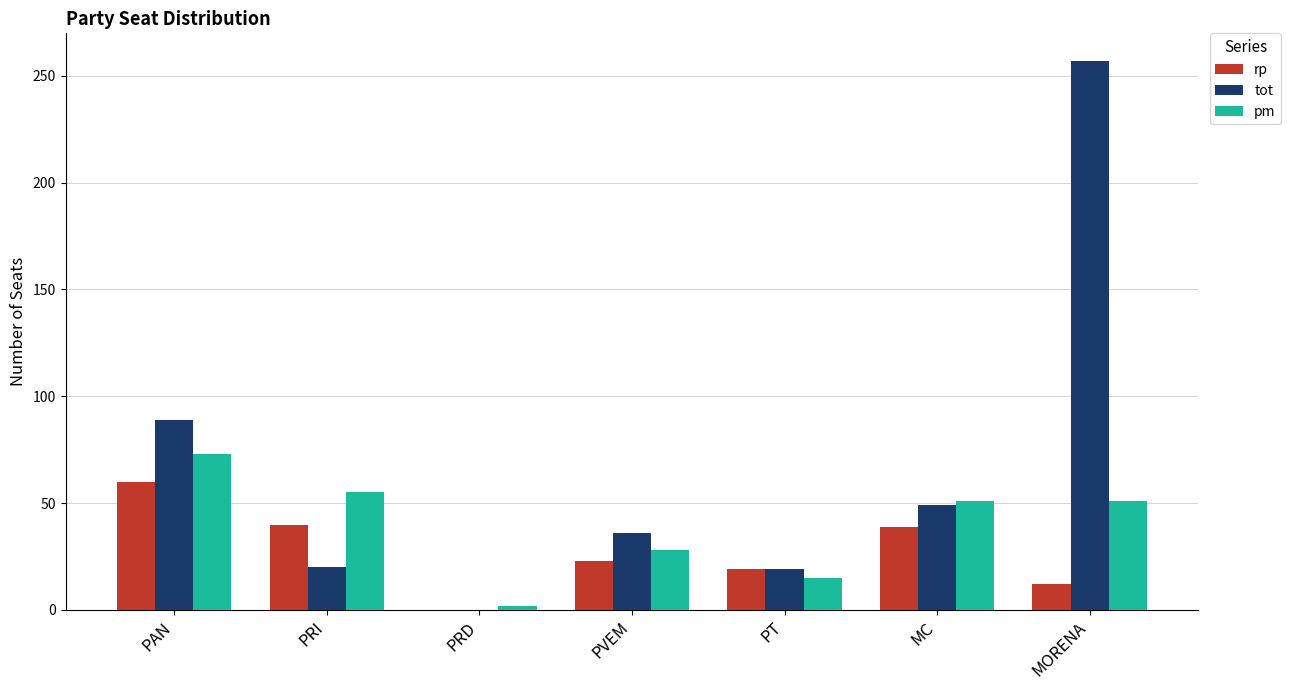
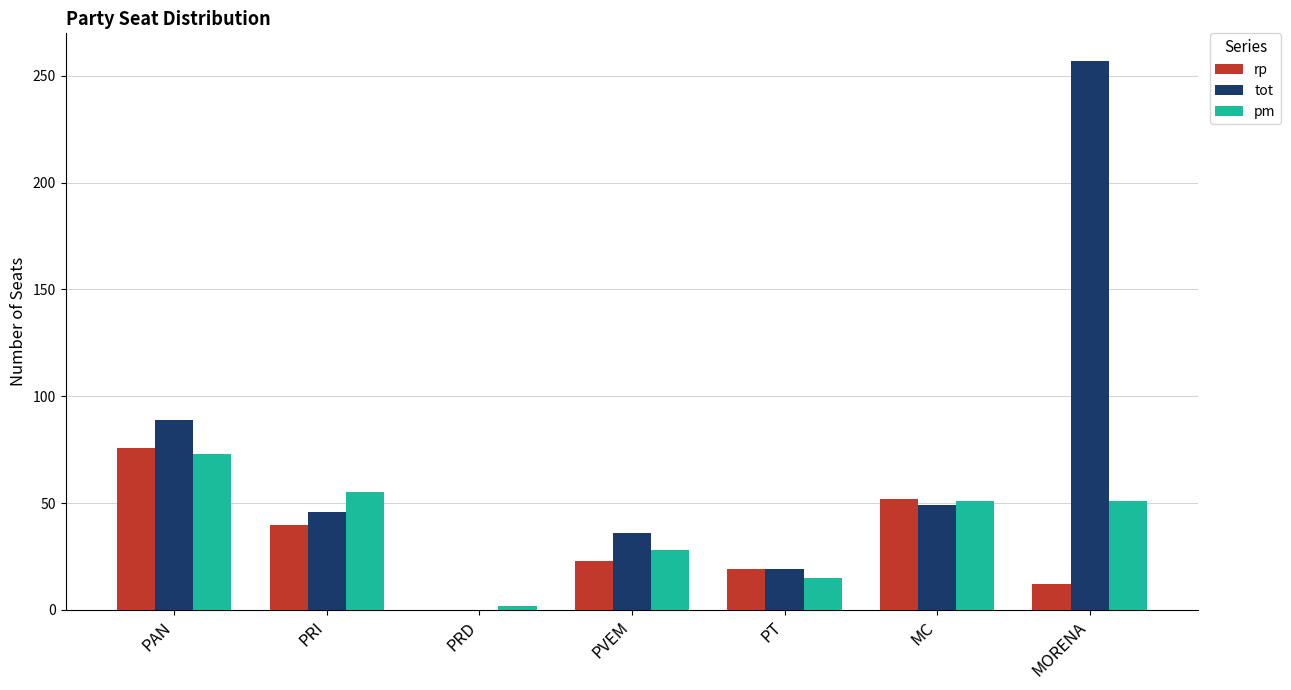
rp, PAN: 60 -> 76
tot, PRI: 20 -> 46
rp, MC: 39 -> 52
